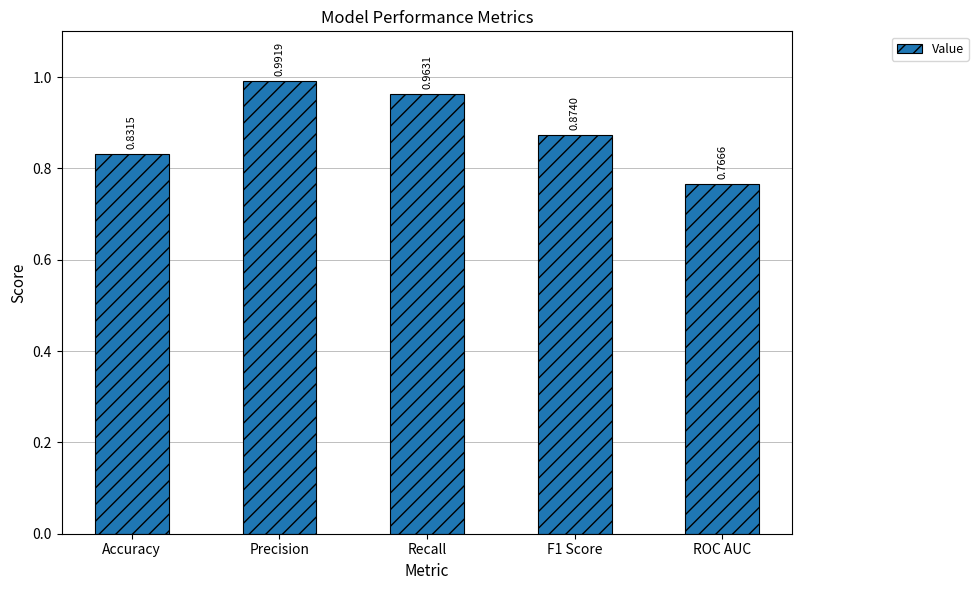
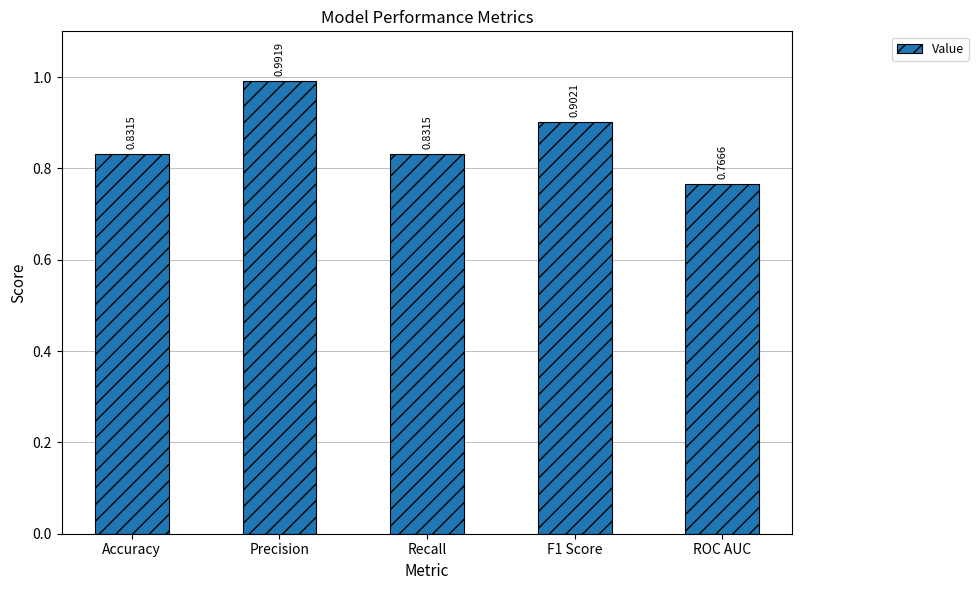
Recall: 0.9631 -> 0.8315
F1 Score: 0.8740 -> 0.9021
